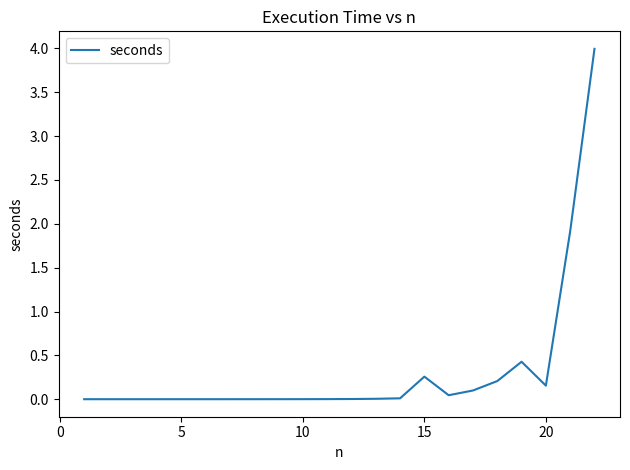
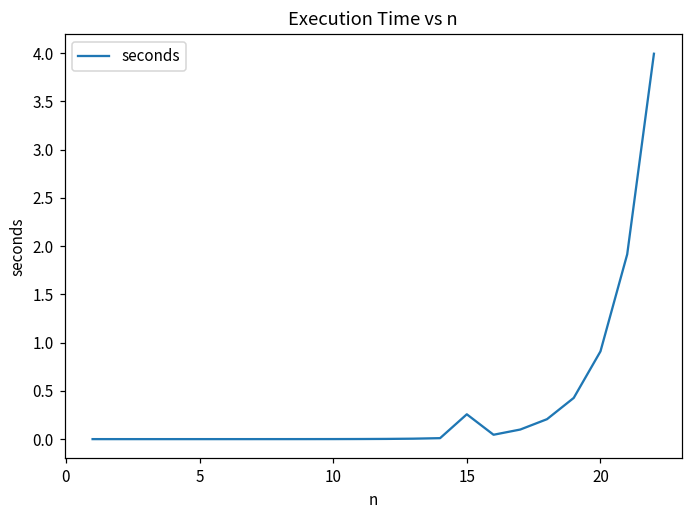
20: 0.2 -> 0.9
